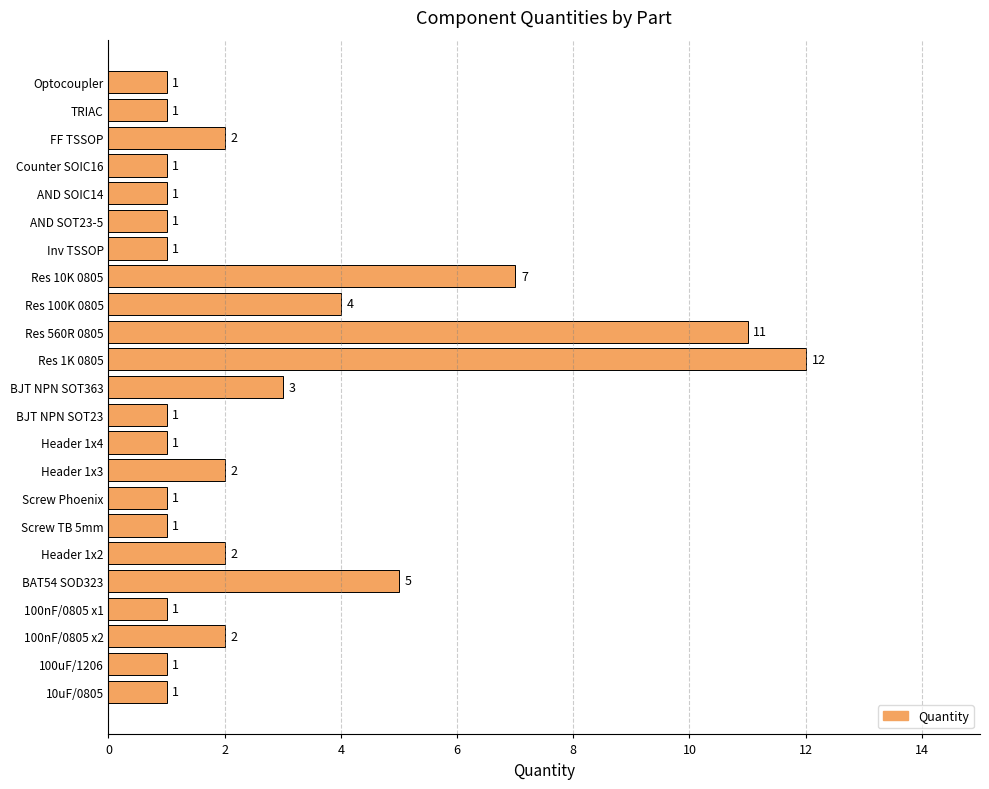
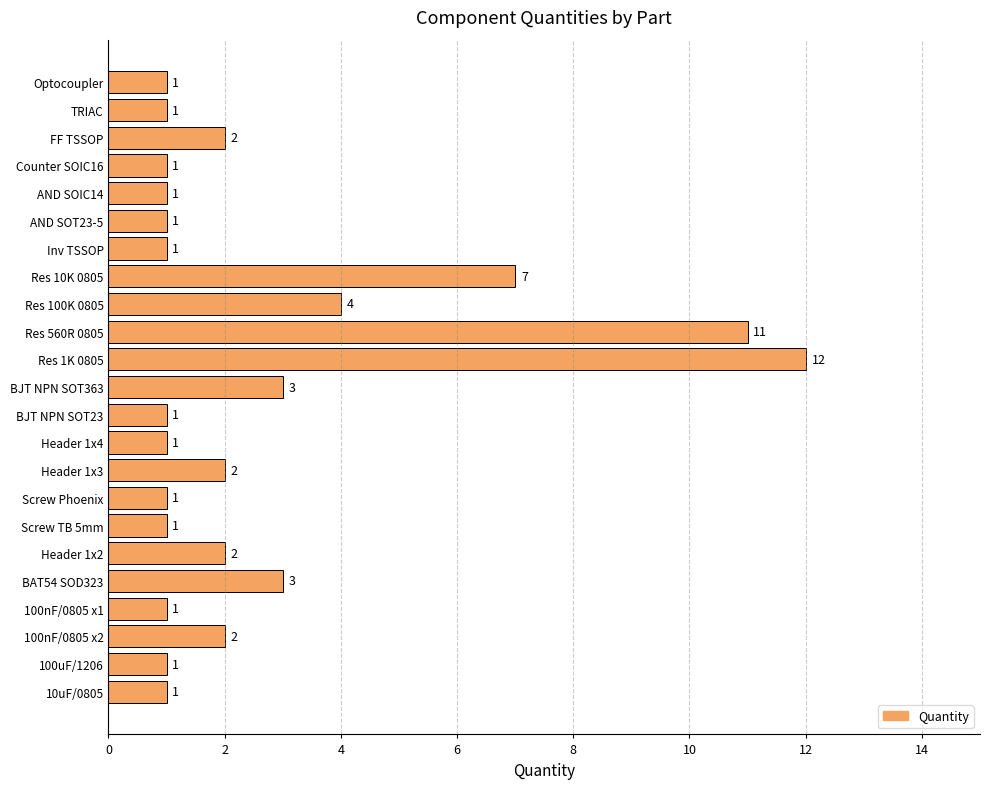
BAT54 SOD323: 5 -> 3
